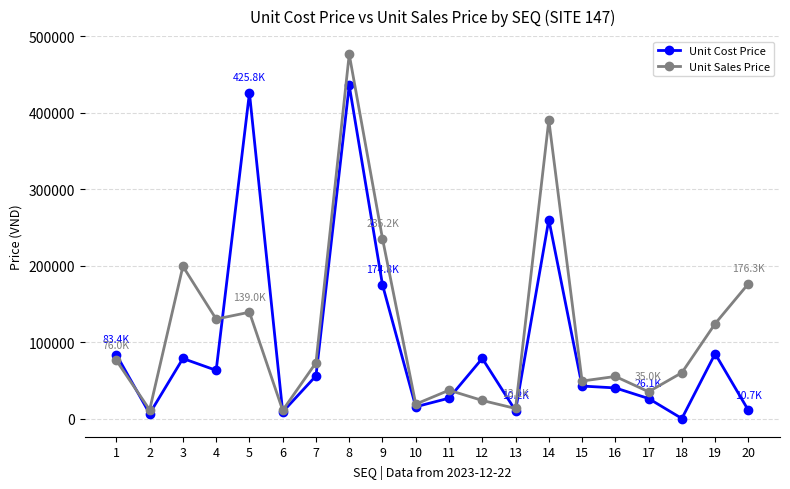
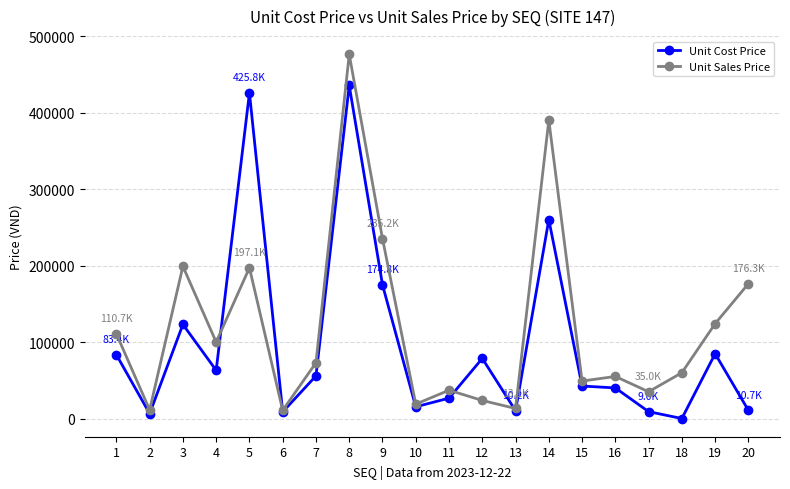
Unit Sales Price, 1: 76.0K -> 110.7K
Unit Cost Price, 3: 80000 -> 120000
Unit Sales Price, 4: 130000 -> 100000
Unit Sales Price, 5: 139.0K -> 197.1K
Unit Cost Price, 17: 26.1K -> 9.0K
